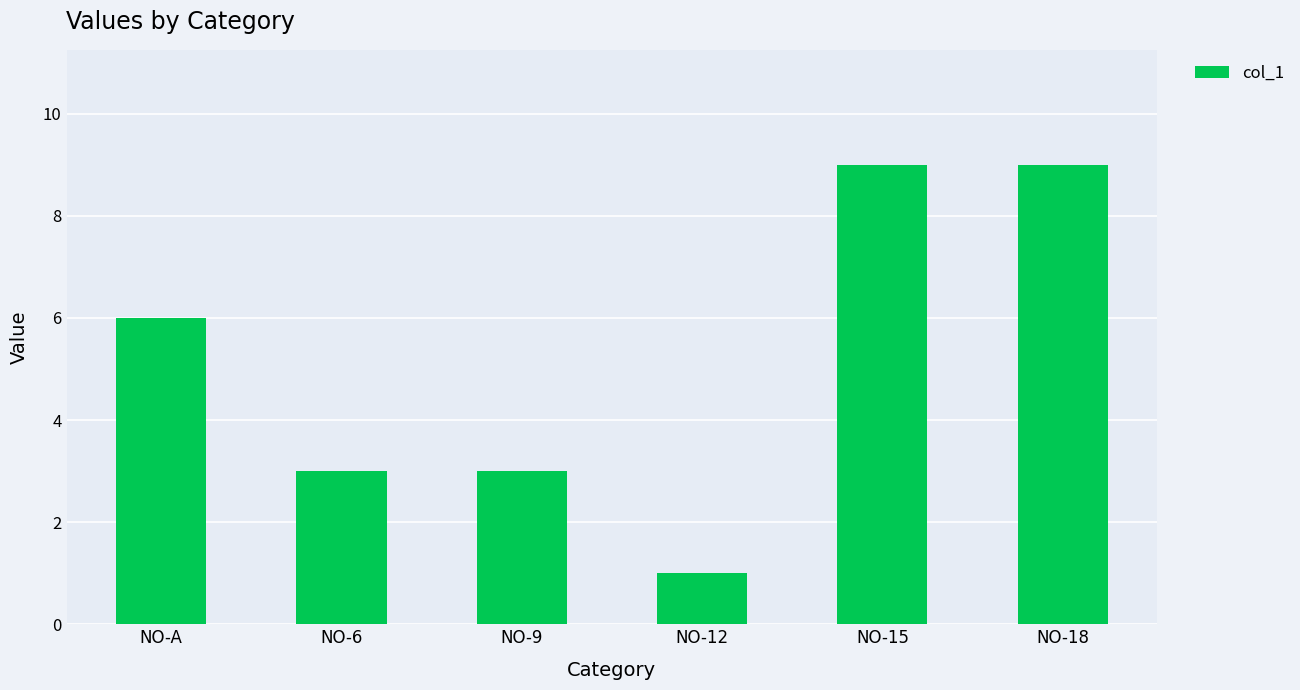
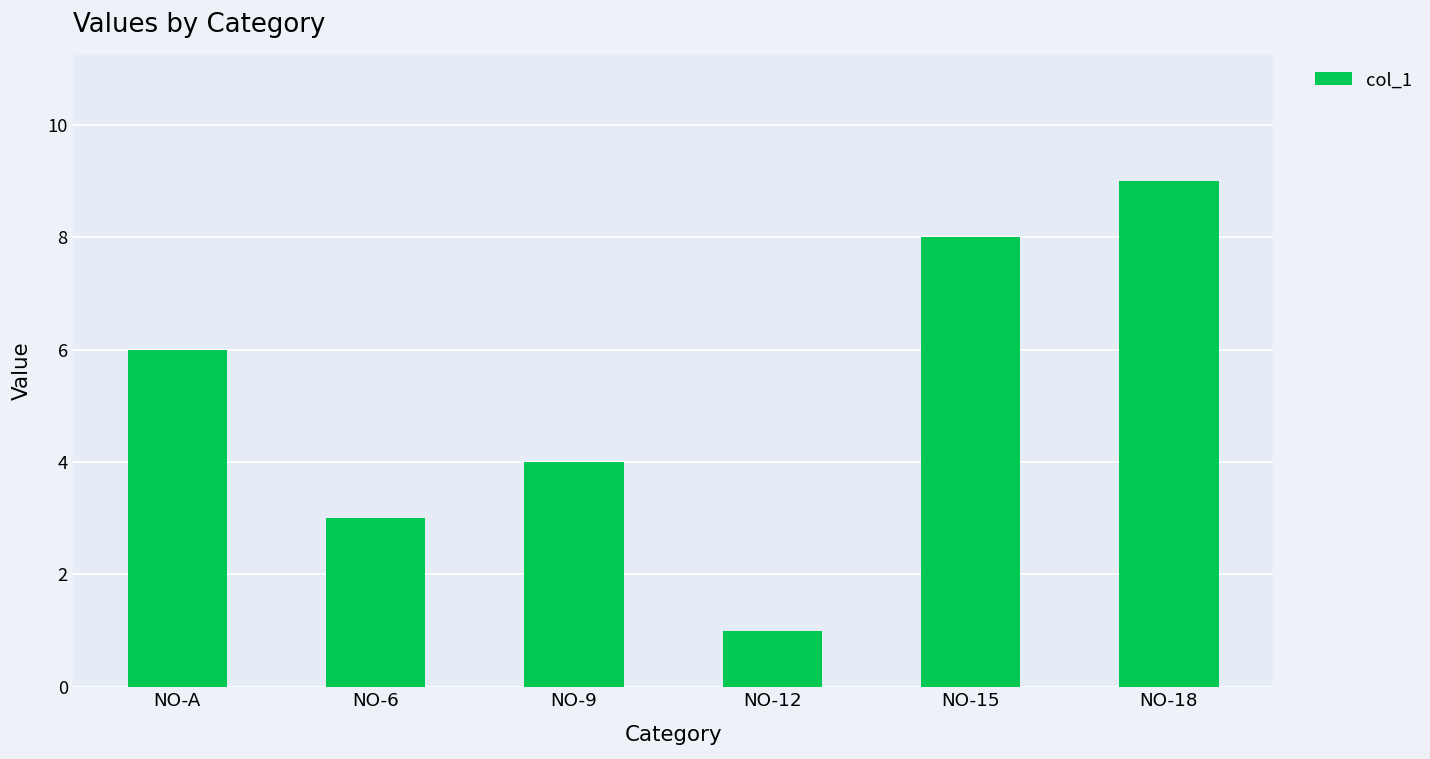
NO-9: 3 -> 4
NO-15: 9 -> 8
